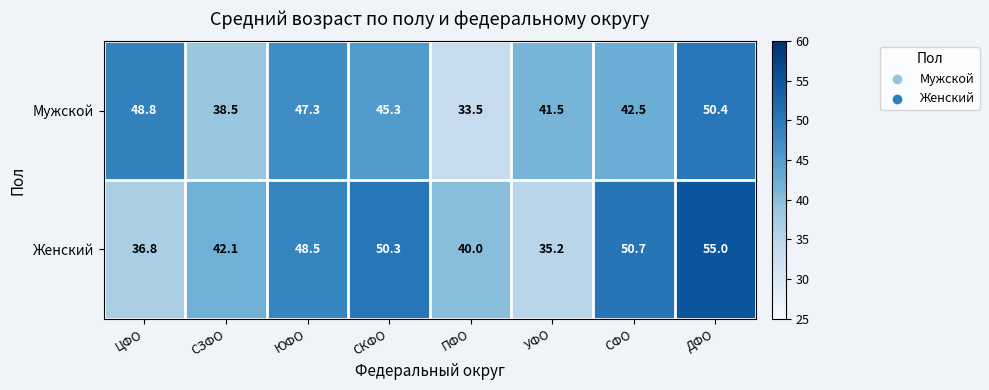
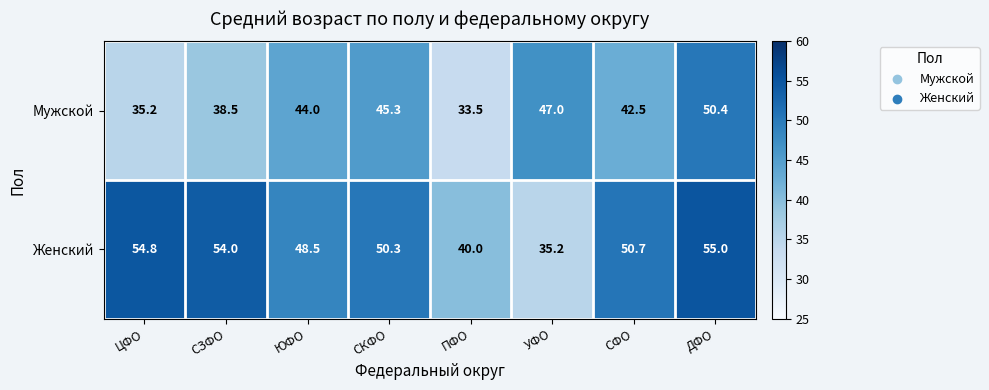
Мужской, ЦФО: 48.8 -> 35.2
Мужской, ЮФО: 47.3 -> 44.0
Мужской, УФО: 41.5 -> 47.0
Женский, ЦФО: 36.8 -> 54.8
Женский, СЗФО: 42.1 -> 54.0
